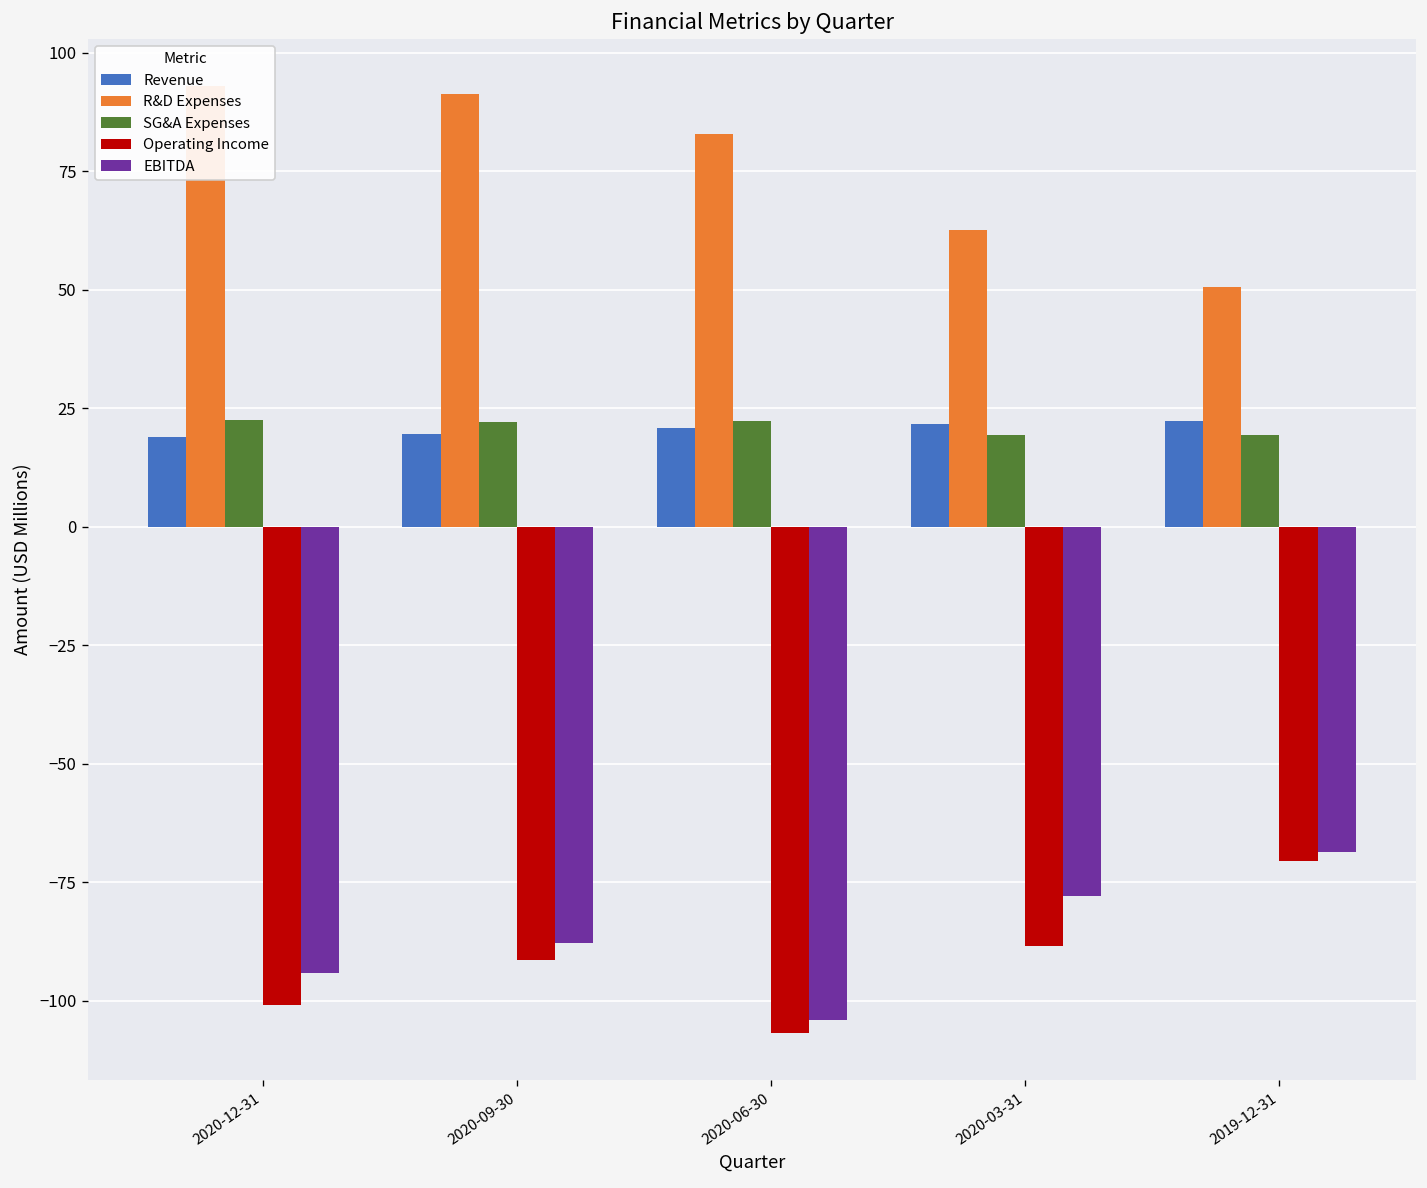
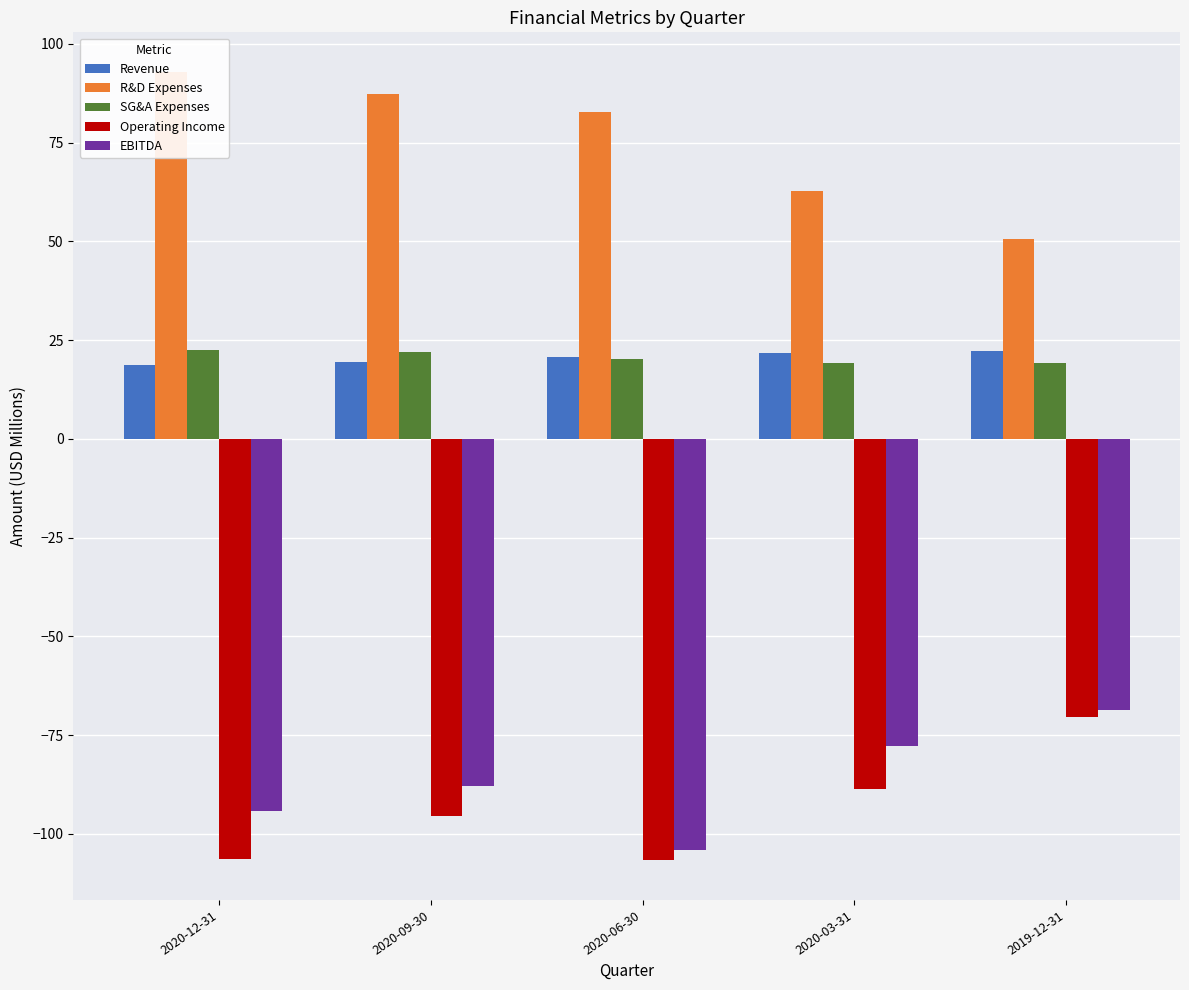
Operating Income, 2020-12-31: -101 -> -106
R&D Expenses, 2020-09-30: 91 -> 87
Operating Income, 2020-09-30: -91 -> -95
SG&A Expenses, 2020-06-30: 22 -> 20
